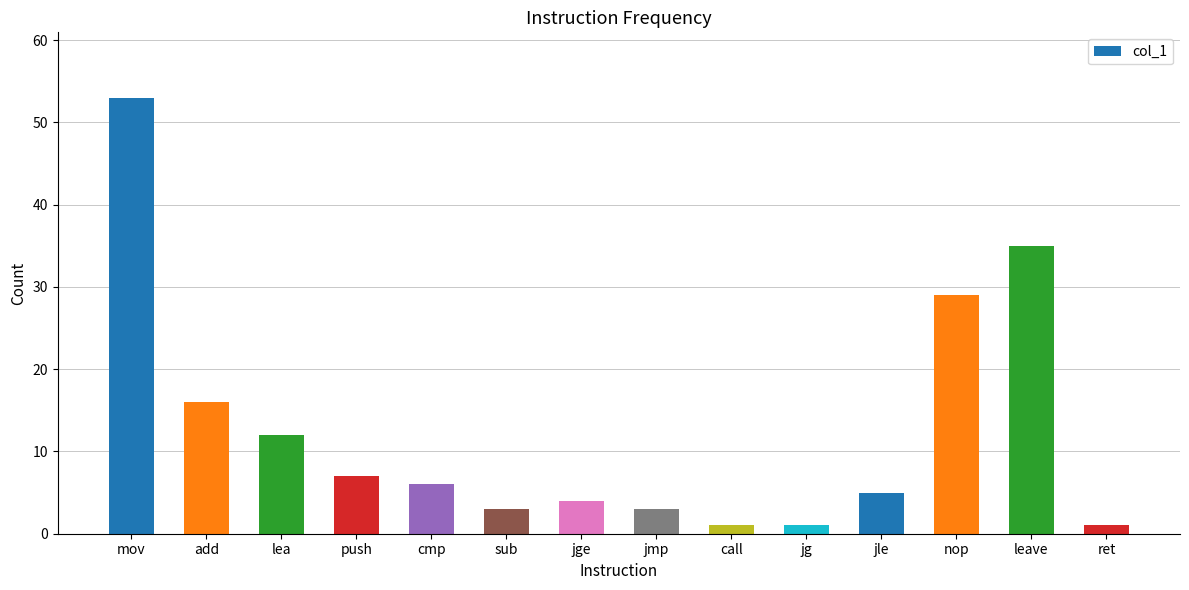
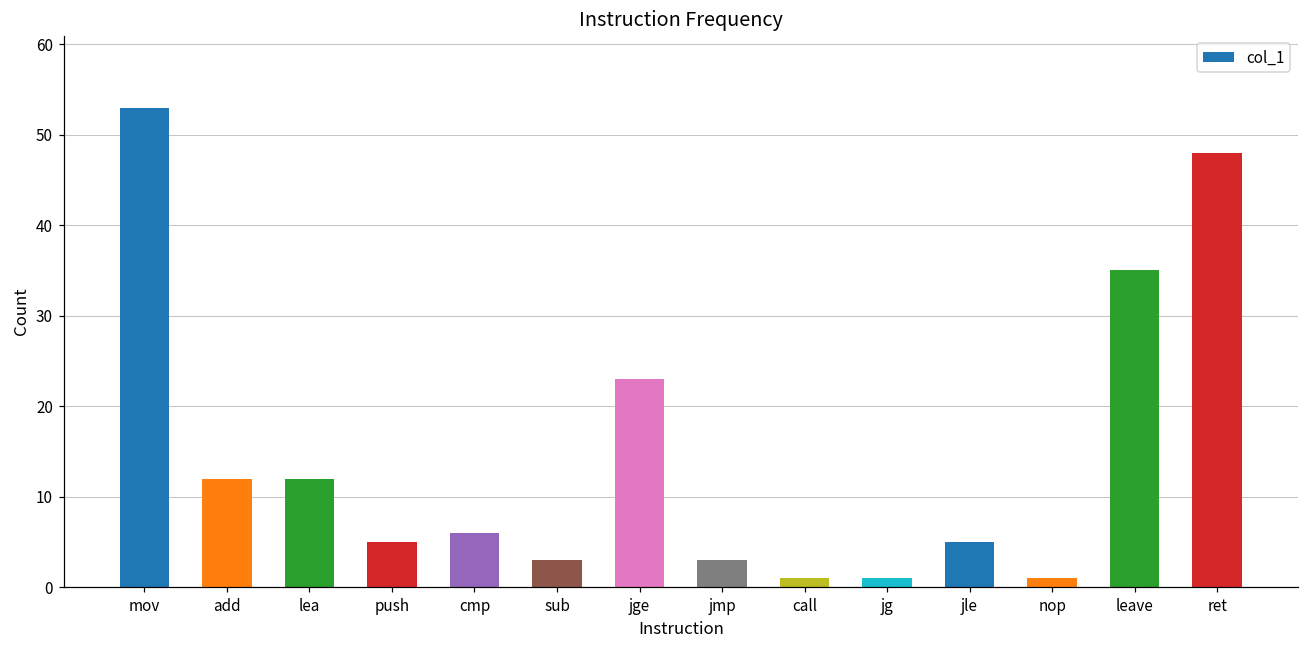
add: 16 -> 12
push: 7 -> 5
jge: 4 -> 23
nop: 29 -> 1
ret: 1 -> 48
